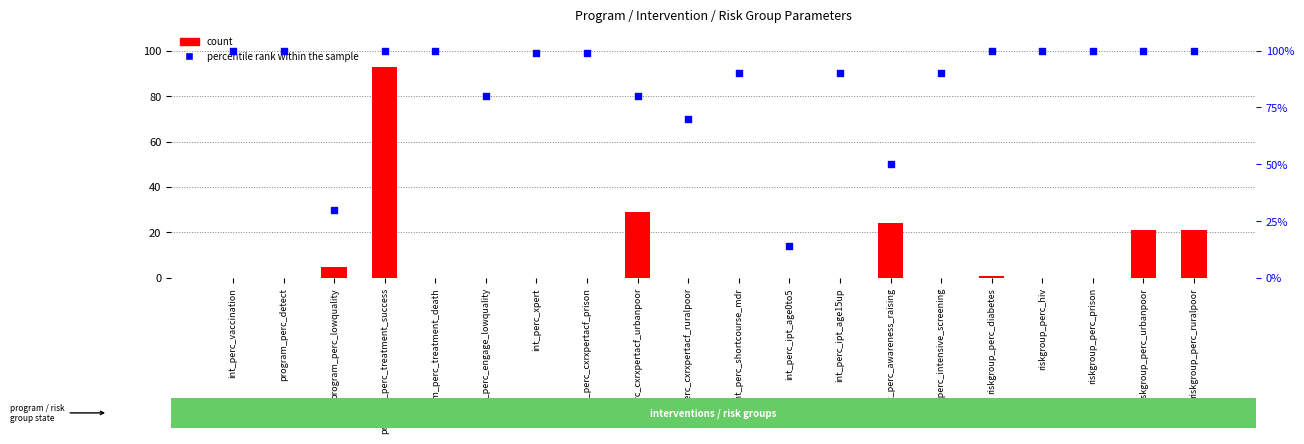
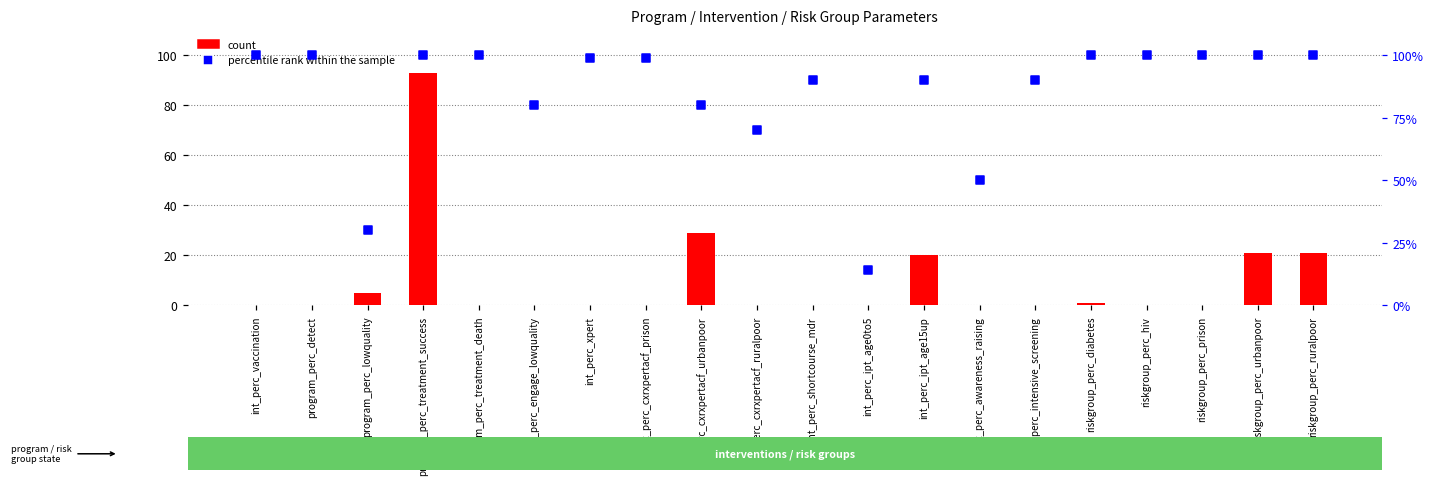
count, int_perc_ipt_age15up: 0 -> 20
count, int_perc_awareness_raising: 24 -> 0
